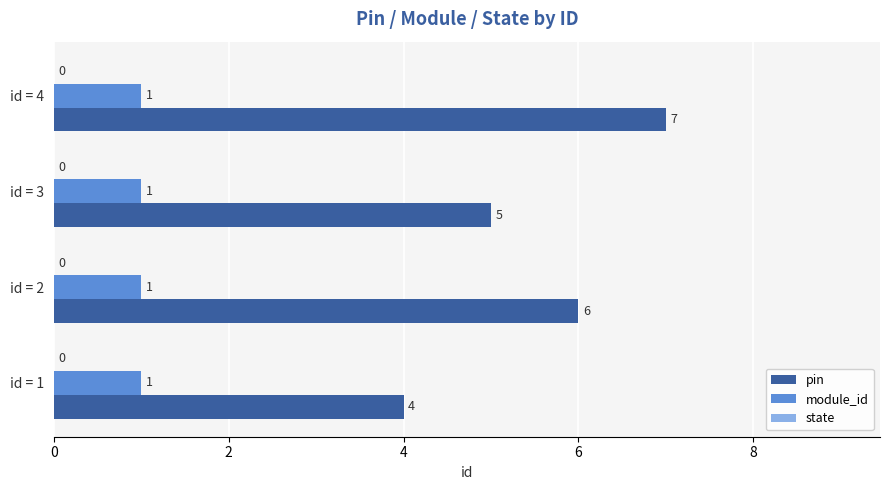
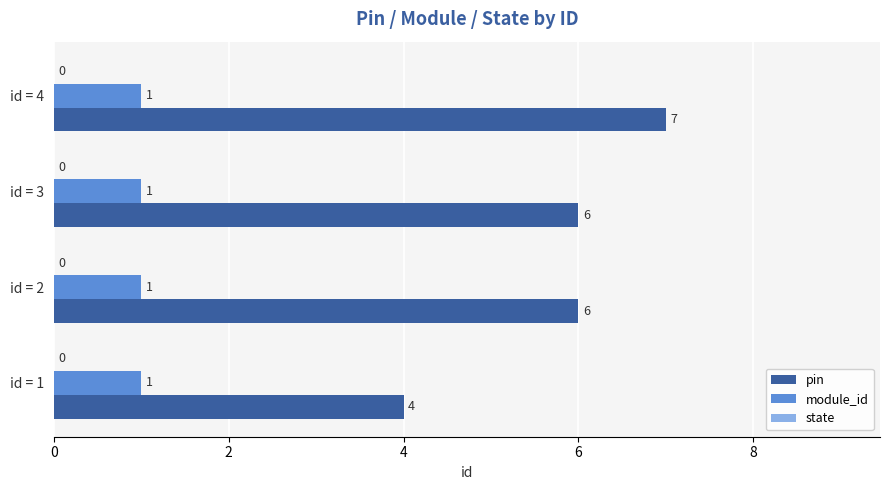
pin, id = 3: 5 -> 6
